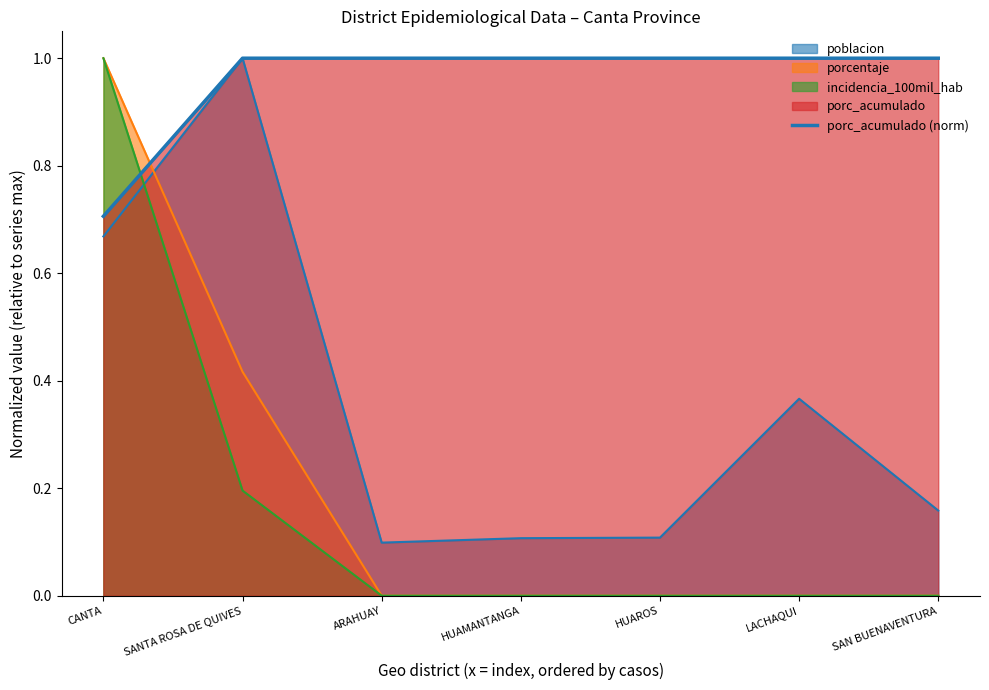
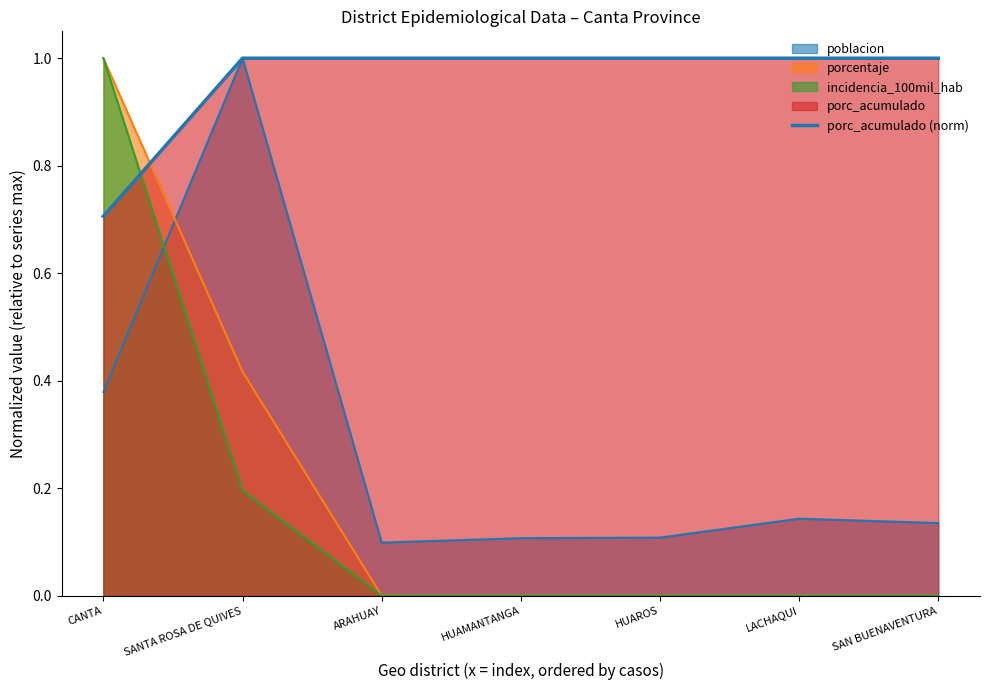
poblacion, CANTA: 0.67 -> 0.38
poblacion, LACHAQUI: 0.37 -> 0.14
poblacion, SAN BUENAVENTURA: 0.16 -> 0.14
